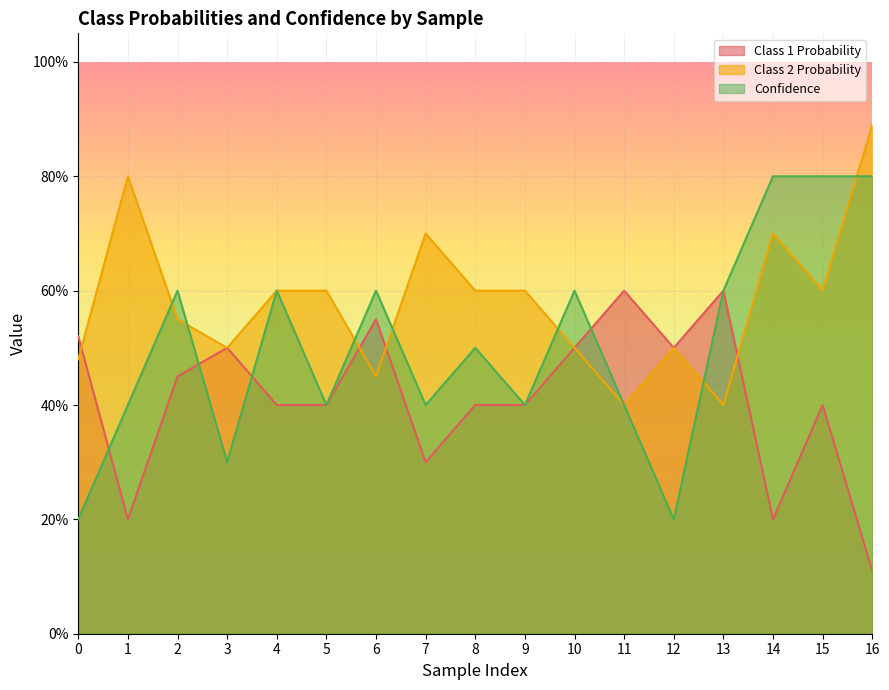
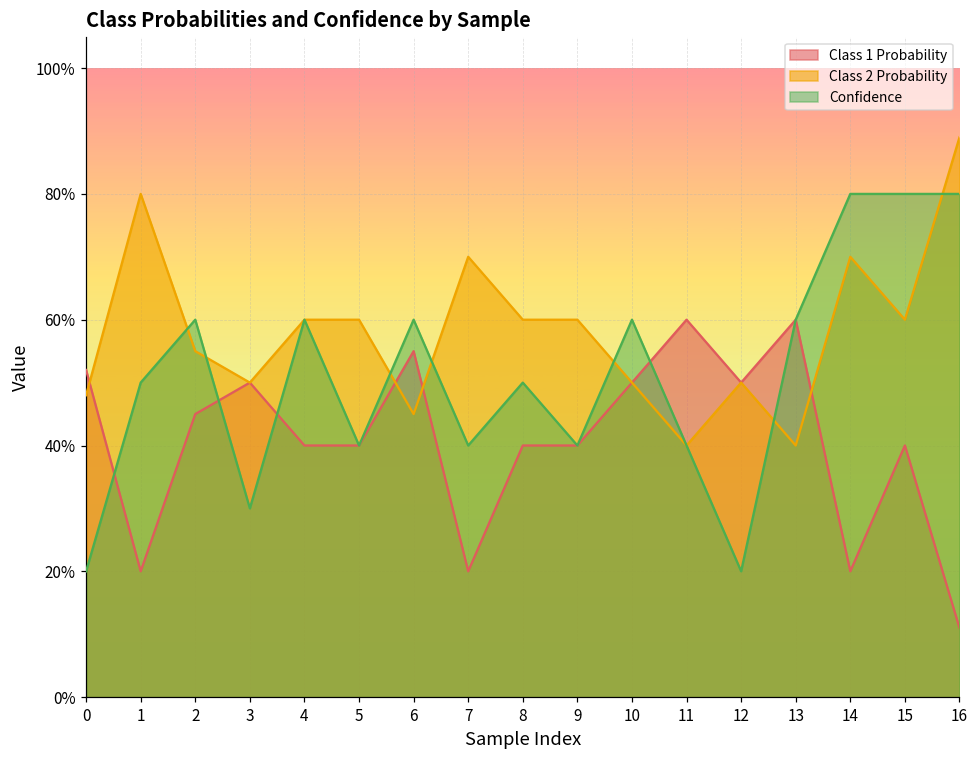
Confidence, 1: 40% -> 50%
Class 1 Probability, 7: 30% -> 20%
